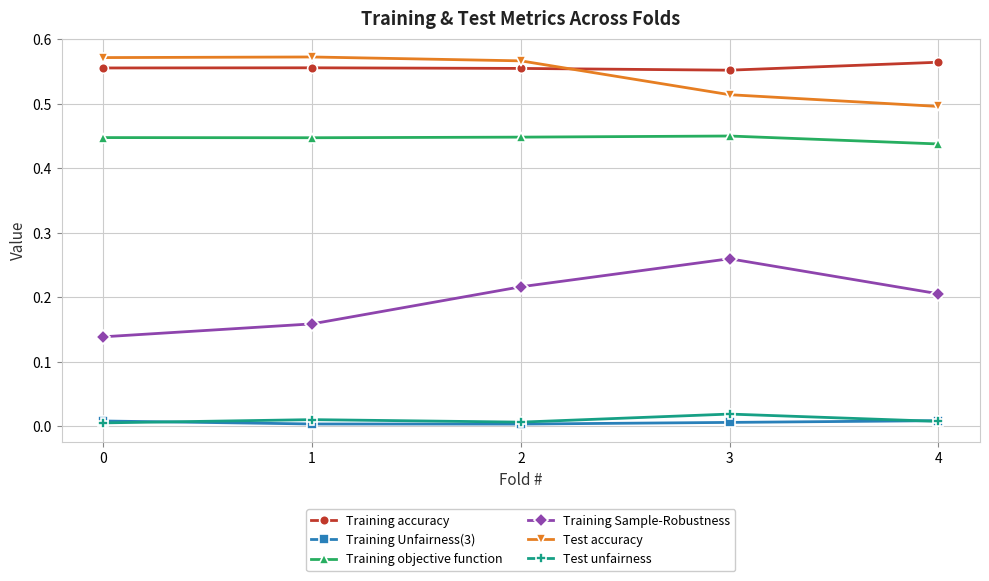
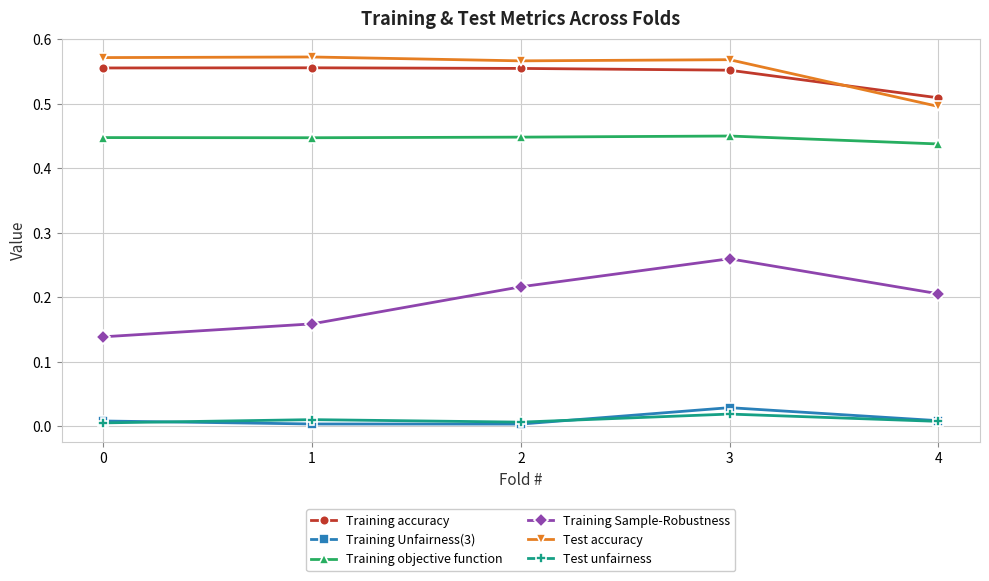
Training Unfairness(3), 3: 0.01 -> 0.03
Test accuracy, 3: 0.51 -> 0.57
Training accuracy, 4: 0.56 -> 0.51
